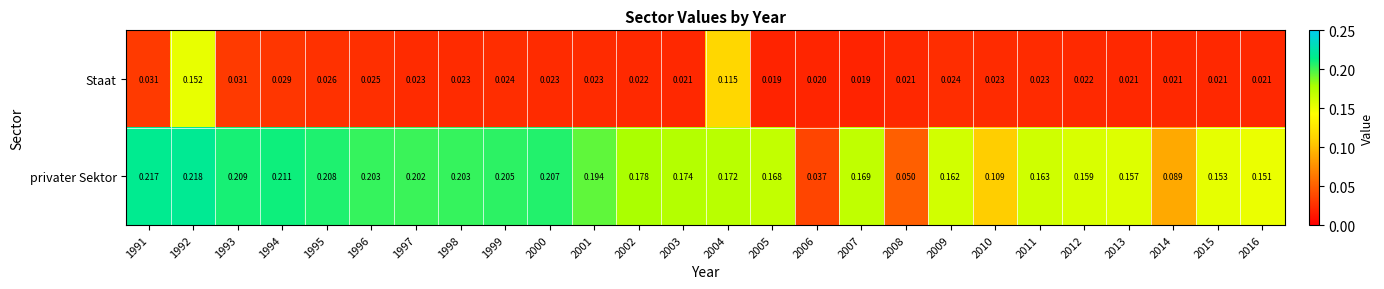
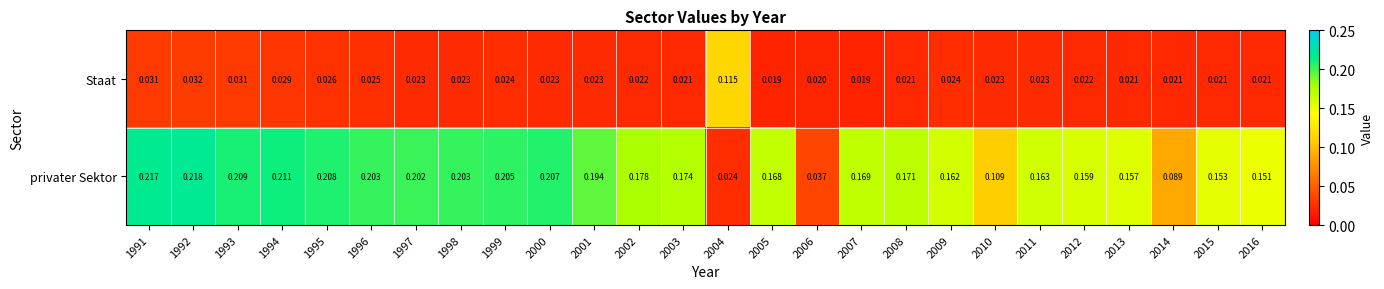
Staat, 1992: 0.152 -> 0.032
privater Sektor, 2004: 0.172 -> 0.024
privater Sektor, 2008: 0.050 -> 0.171
